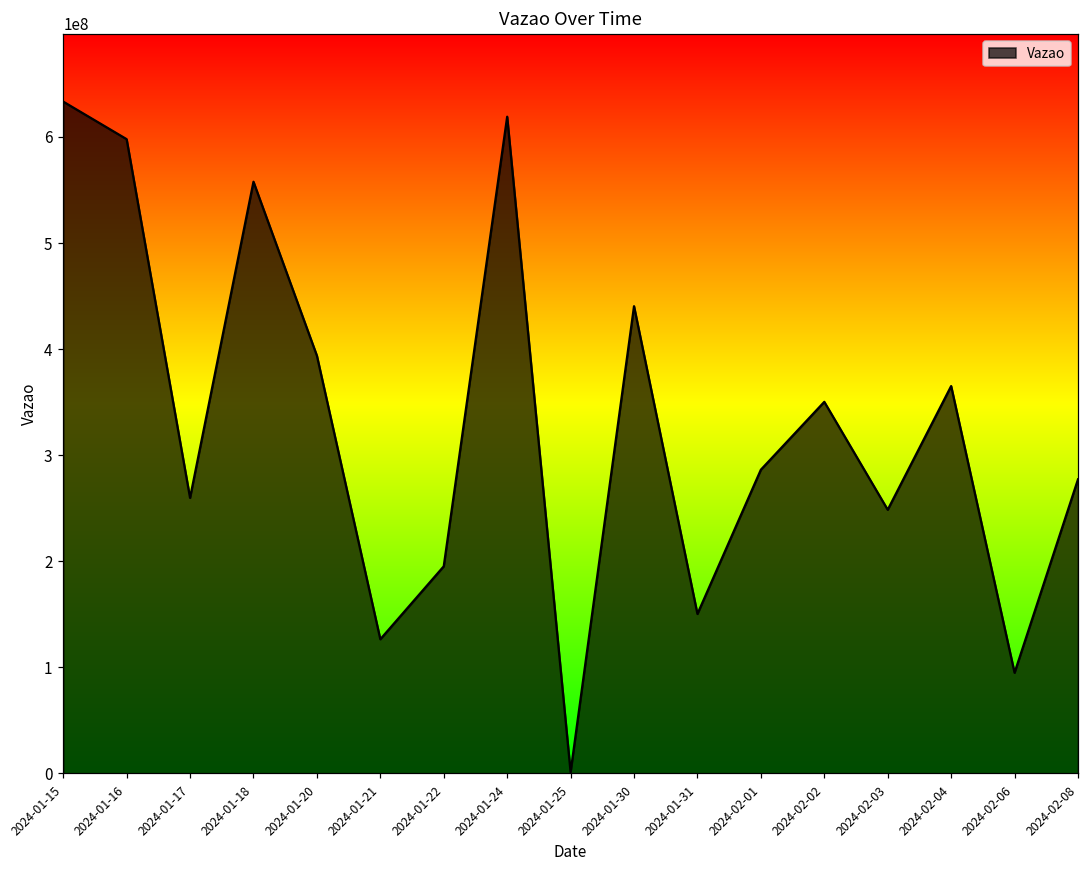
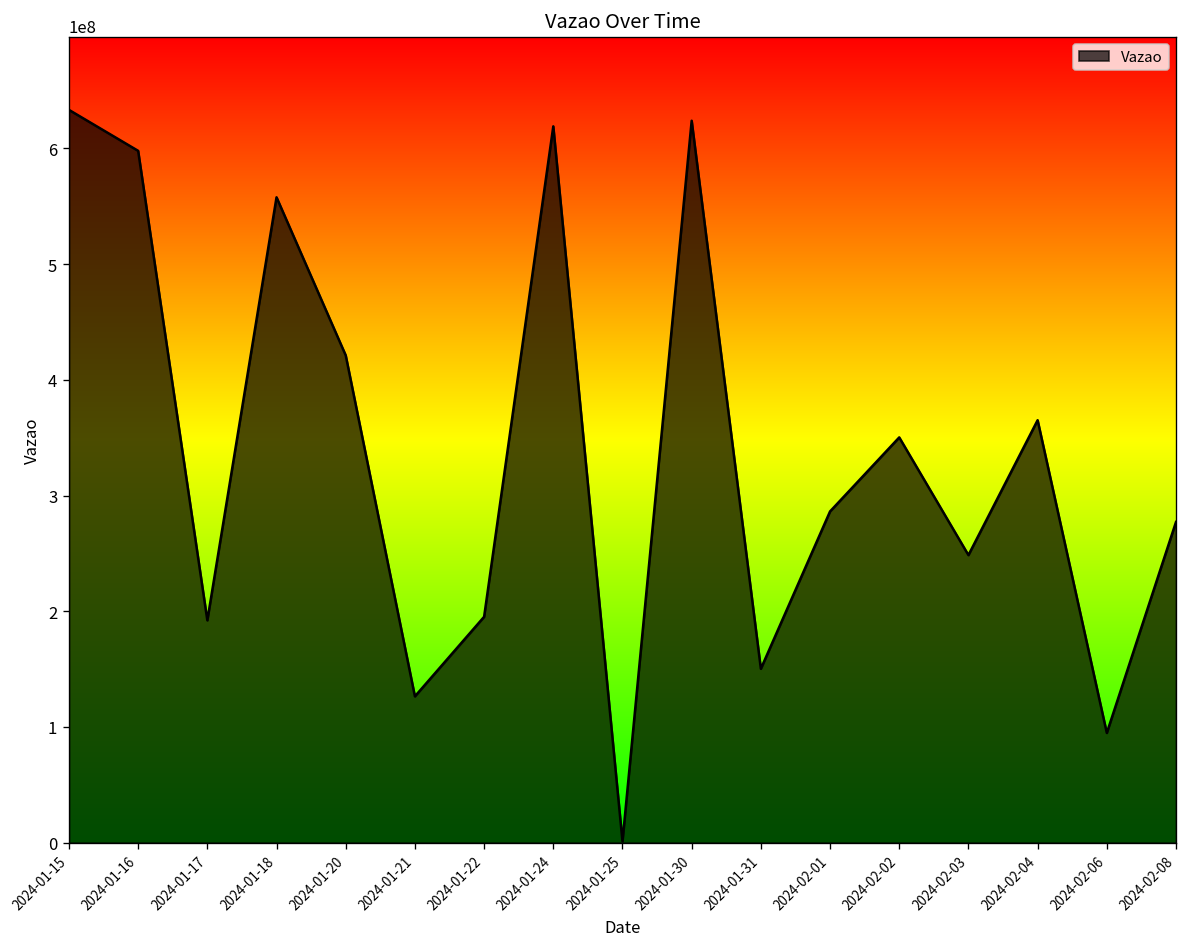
2024-01-17: 260000000 -> 190000000
2024-01-20: 390000000 -> 420000000
2024-01-30: 440000000 -> 620000000
